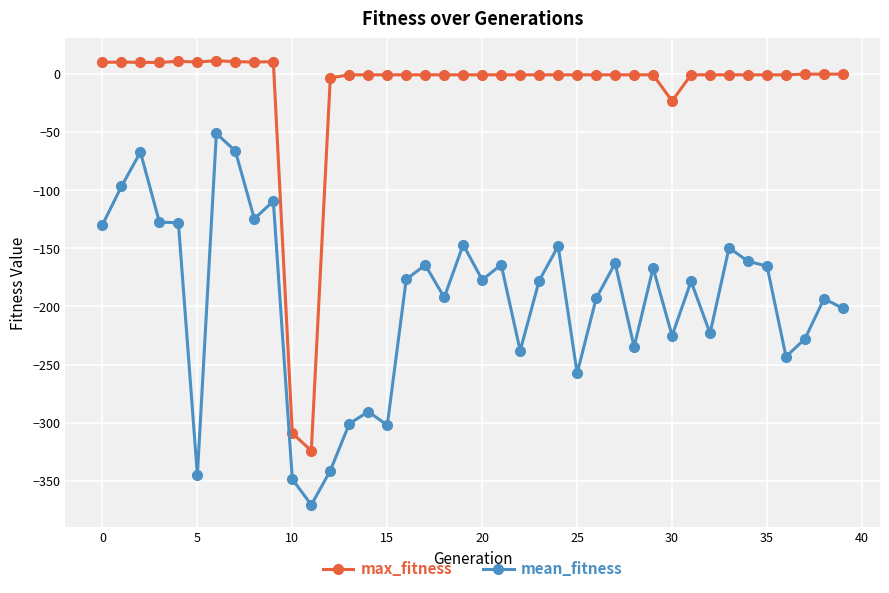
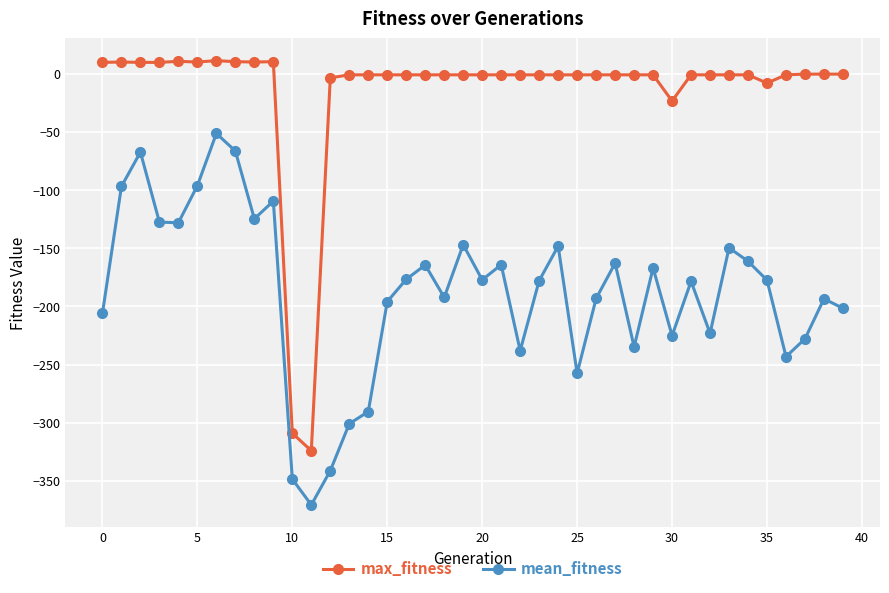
mean_fitness, 0: -130 -> -206
mean_fitness, 5: -345 -> -96
mean_fitness, 15: -302 -> -196
max_fitness, 35: -1 -> -8
mean_fitness, 35: -165 -> -177
